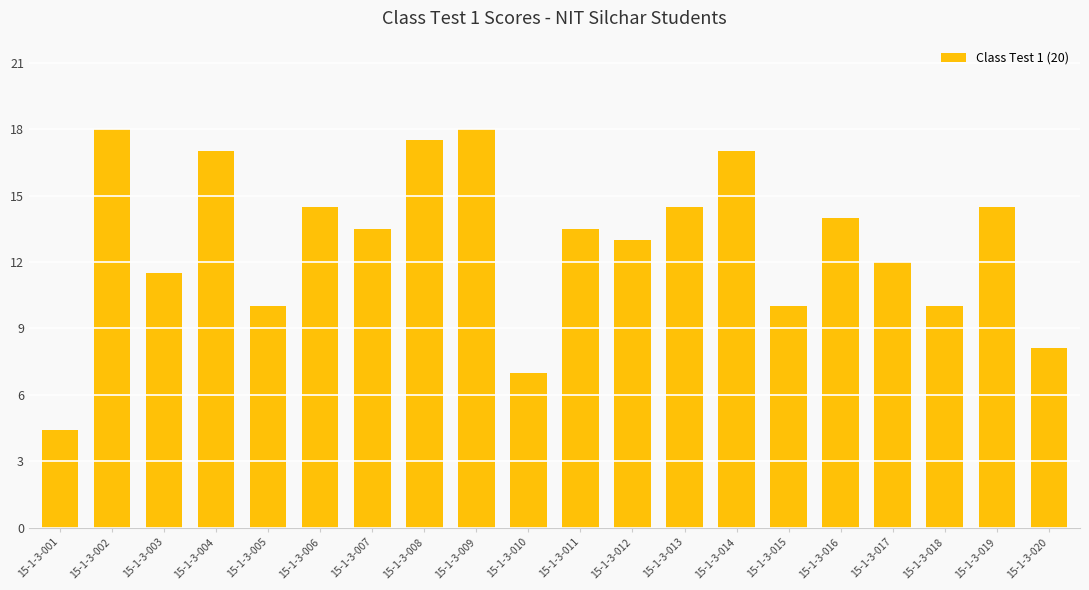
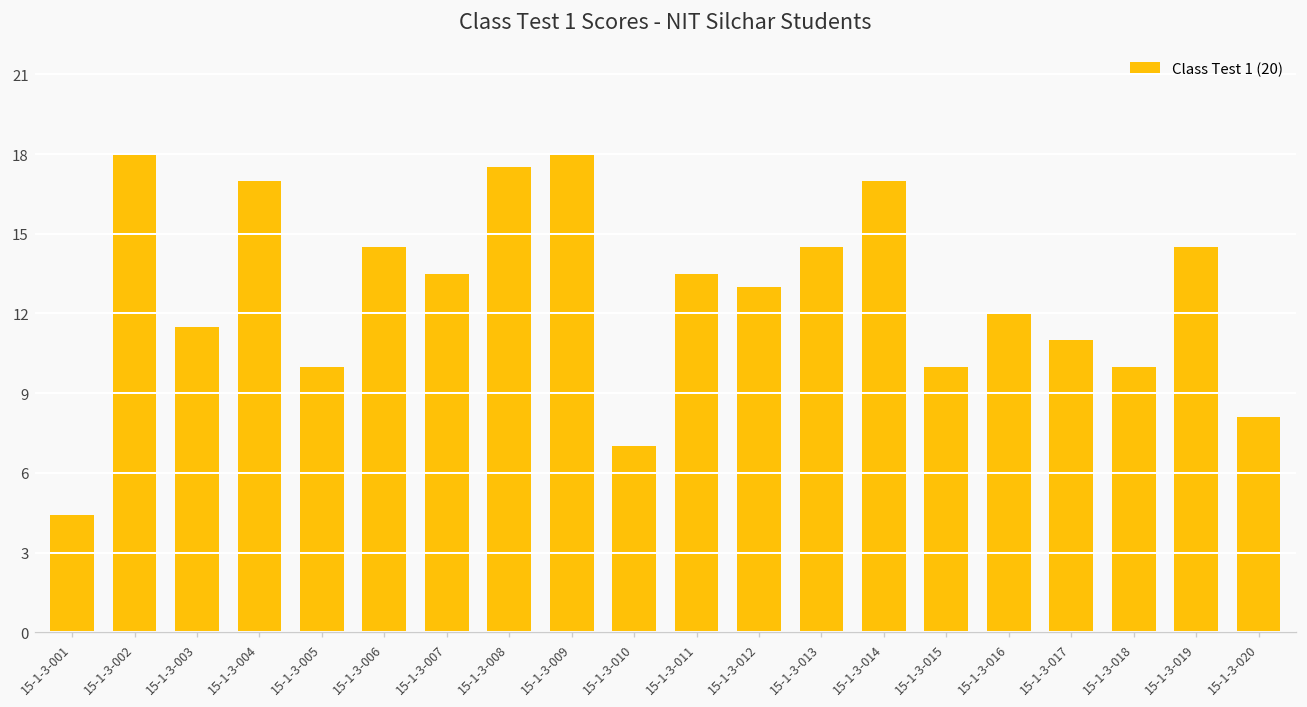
15-1-3-016: 14 -> 12
15-1-3-017: 12 -> 11
